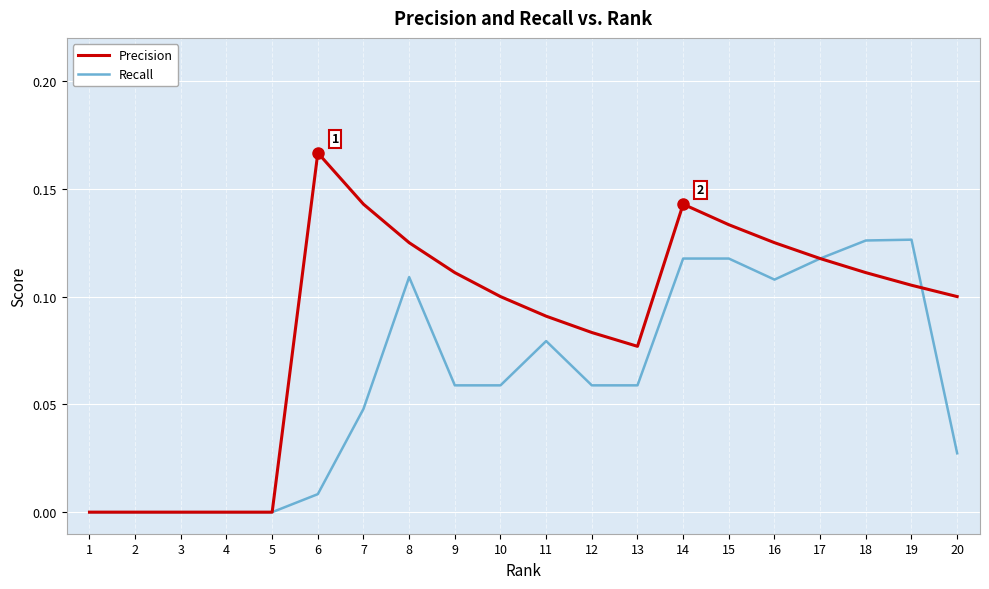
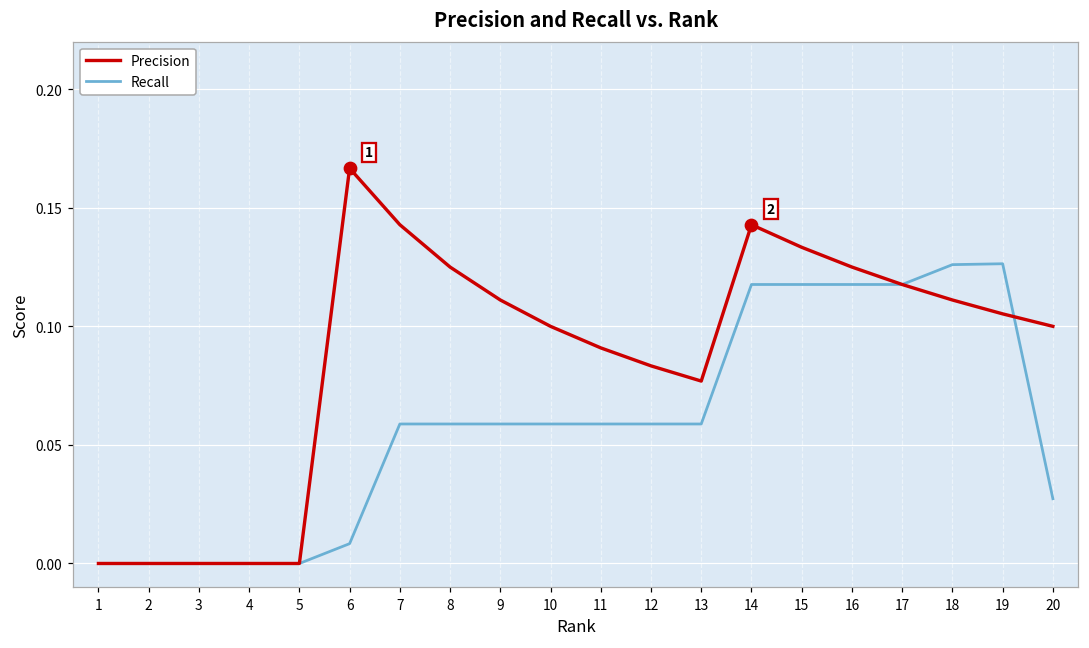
Recall, 7: 0.048 -> 0.059
Recall, 8: 0.109 -> 0.059
Recall, 11: 0.079 -> 0.059
Recall, 16: 0.108 -> 0.118
